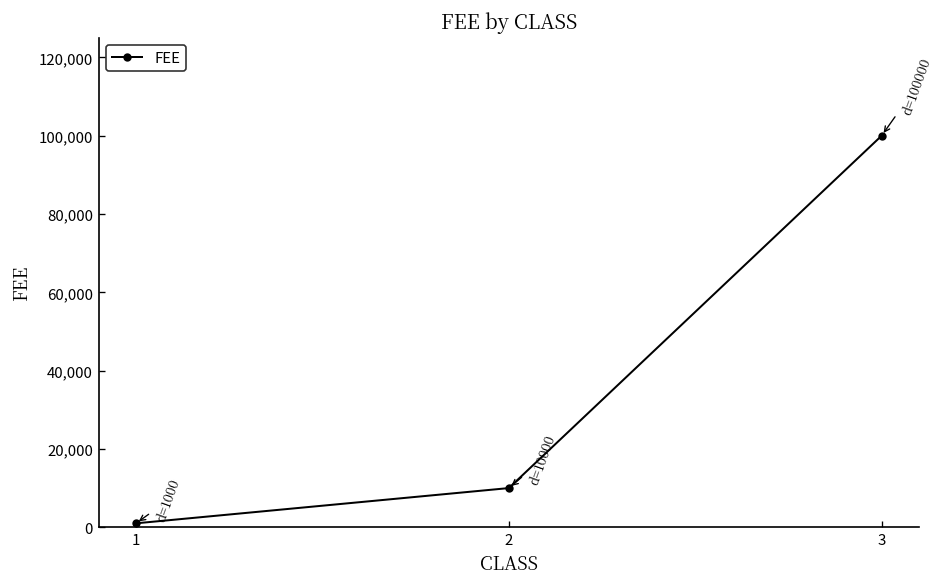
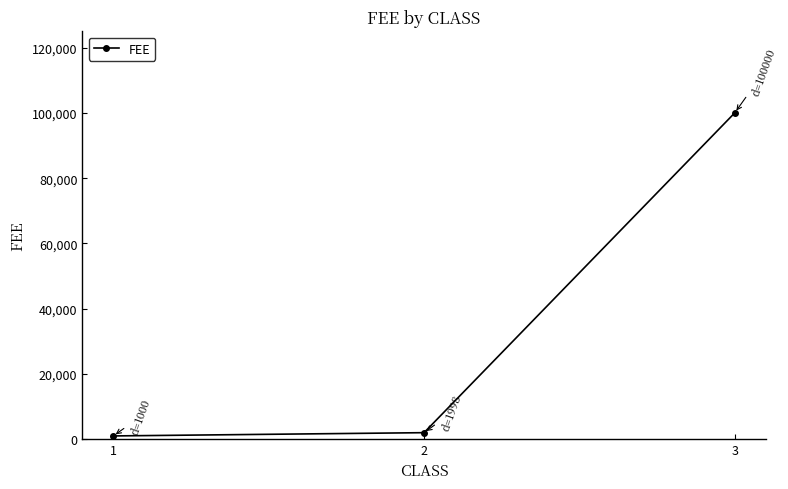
2: 10000 -> 1998
